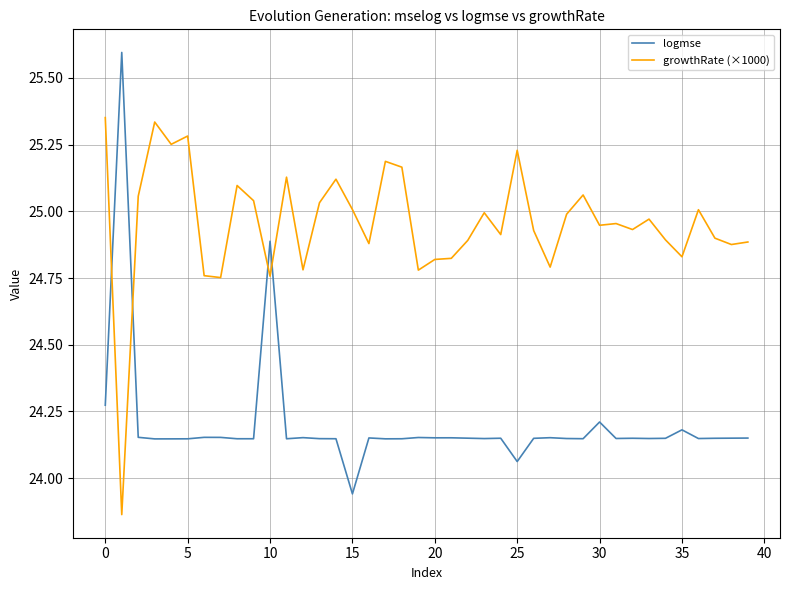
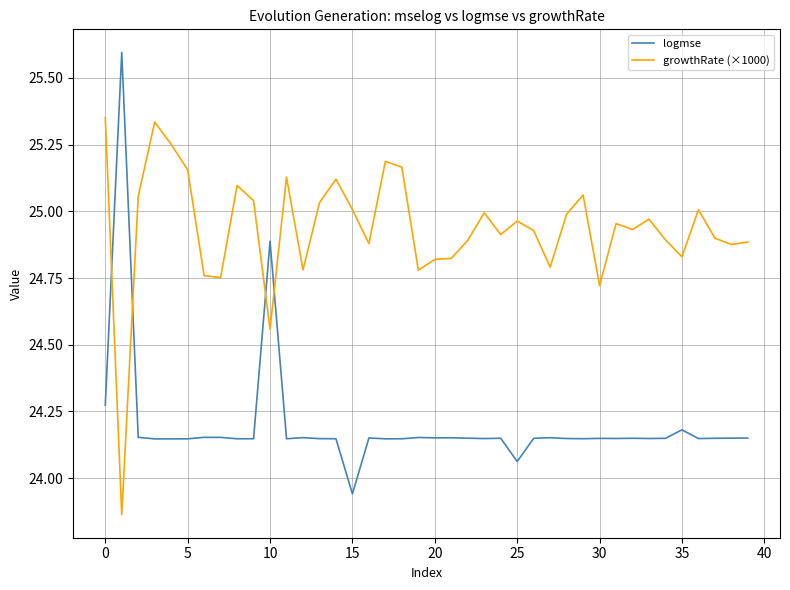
growthRate (×1000), 5: 25.28 -> 25.16
growthRate (×1000), 10: 24.76 -> 24.56
growthRate (×1000), 25: 25.23 -> 24.96
logmse, 30: 24.21 -> 24.15
growthRate (×1000), 30: 24.95 -> 24.72
